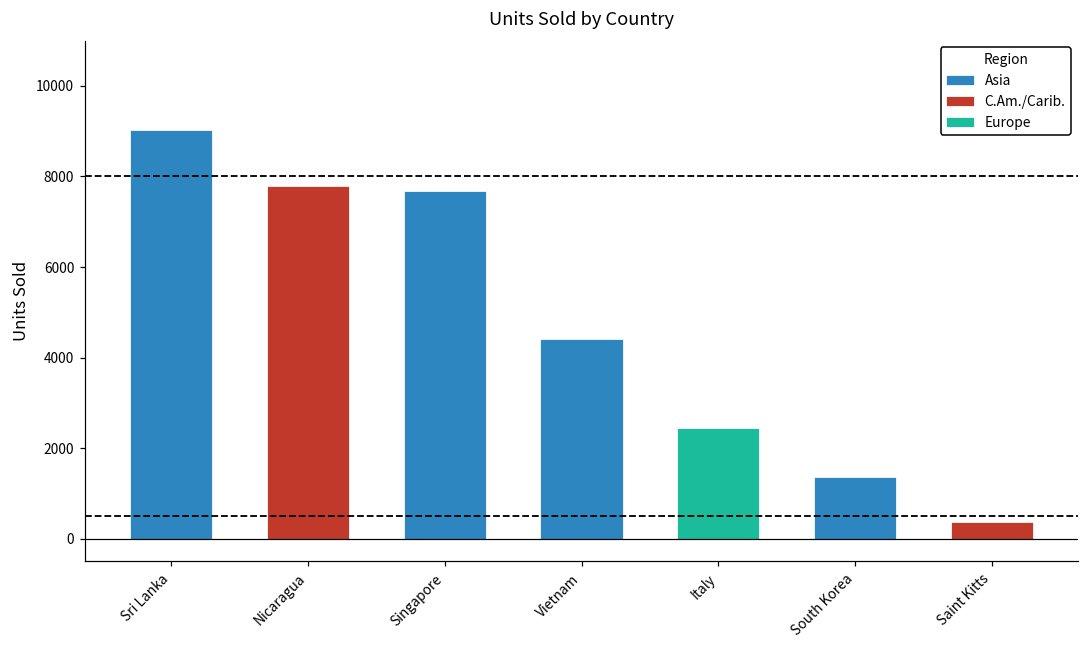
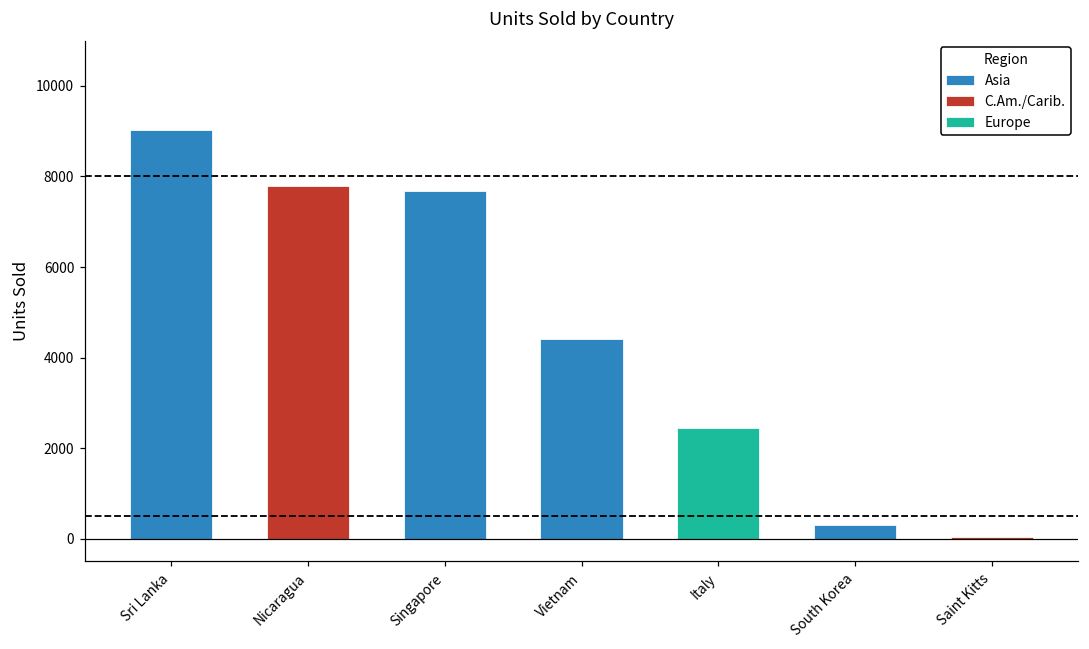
South Korea: 1400 -> 300
Saint Kitts: 400 -> 0
